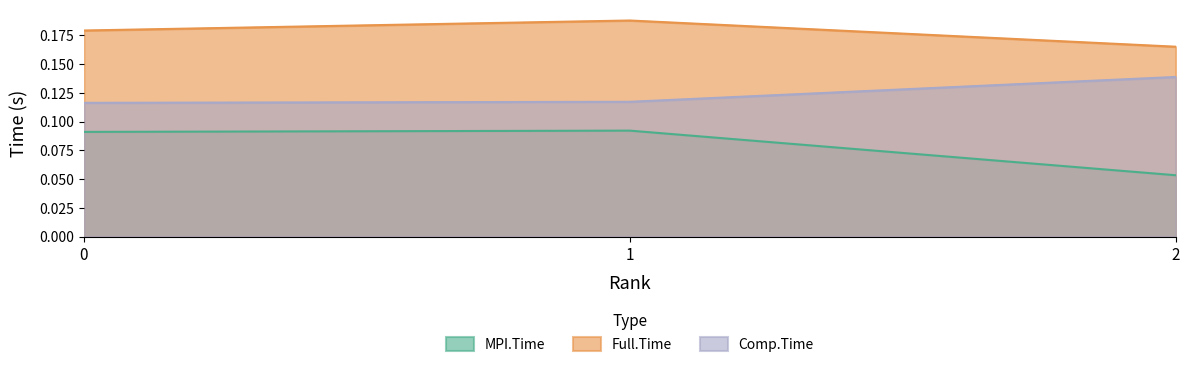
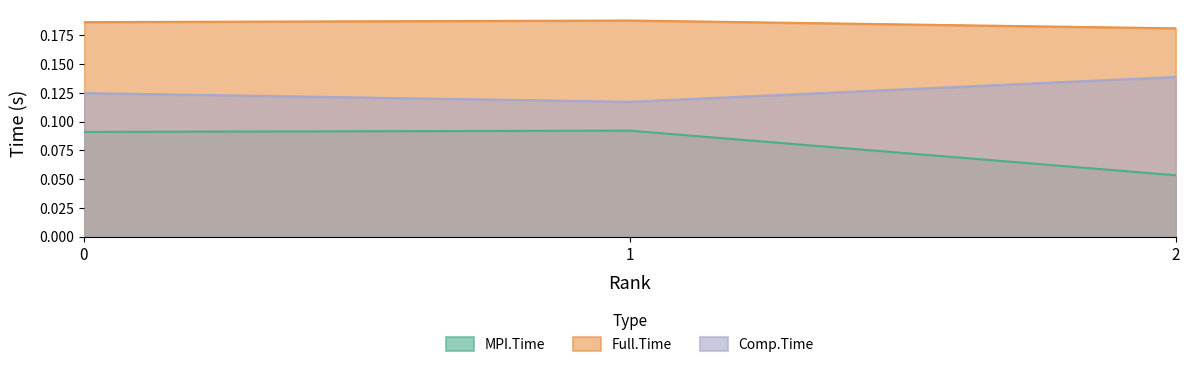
Full.Time, 0: 0.179 -> 0.187
Comp.Time, 0: 0.116 -> 0.125
Full.Time, 2: 0.165 -> 0.181
